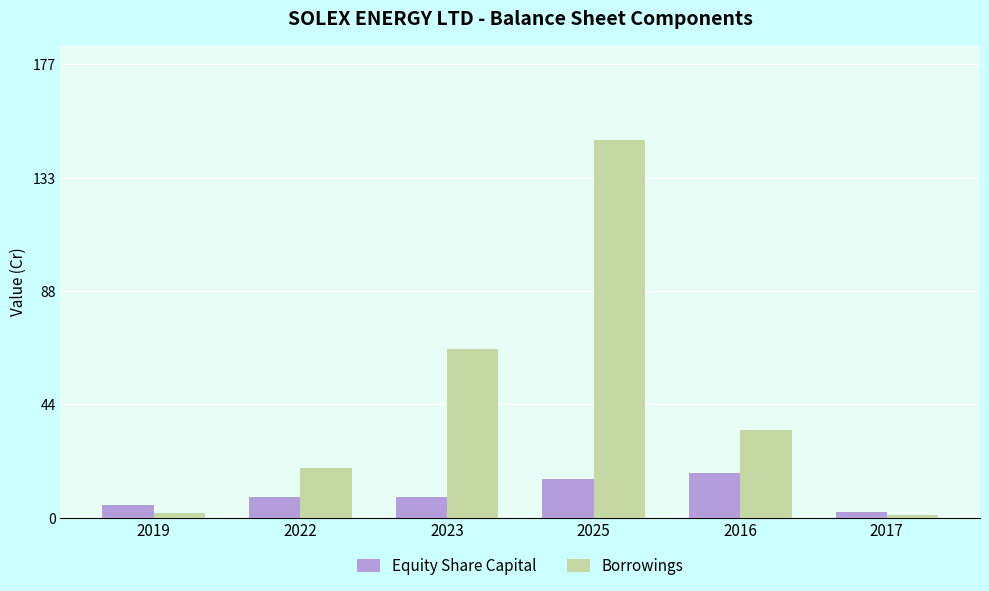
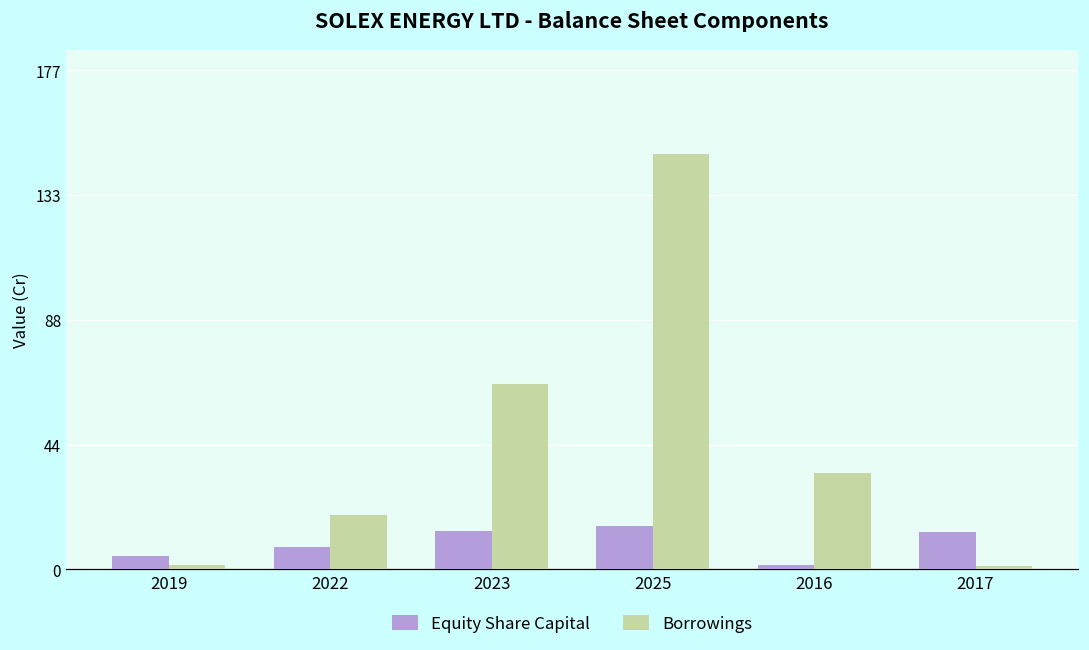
Equity Share Capital, 2023: 8 -> 14
Equity Share Capital, 2016: 18 -> 2
Equity Share Capital, 2017: 2 -> 13
